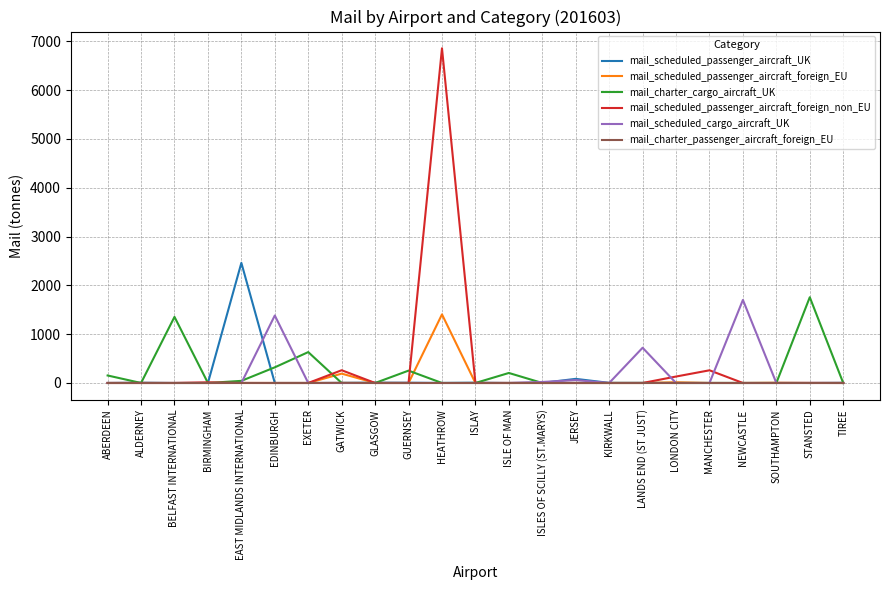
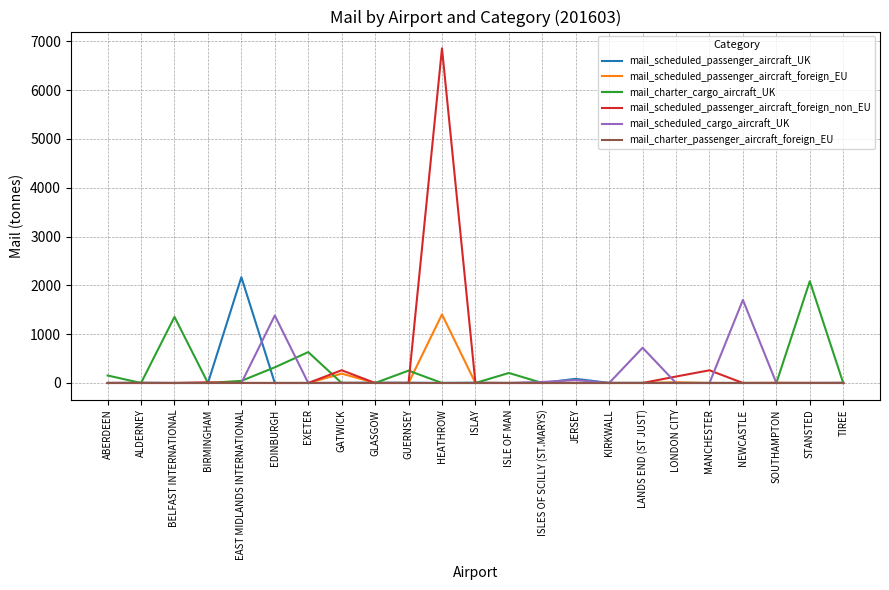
mail_scheduled_passenger_aircraft_UK, EAST MIDLANDS INTERNATIONAL: 2500 -> 2200
mail_charter_cargo_aircraft_UK, STANSTED: 1800 -> 2100
